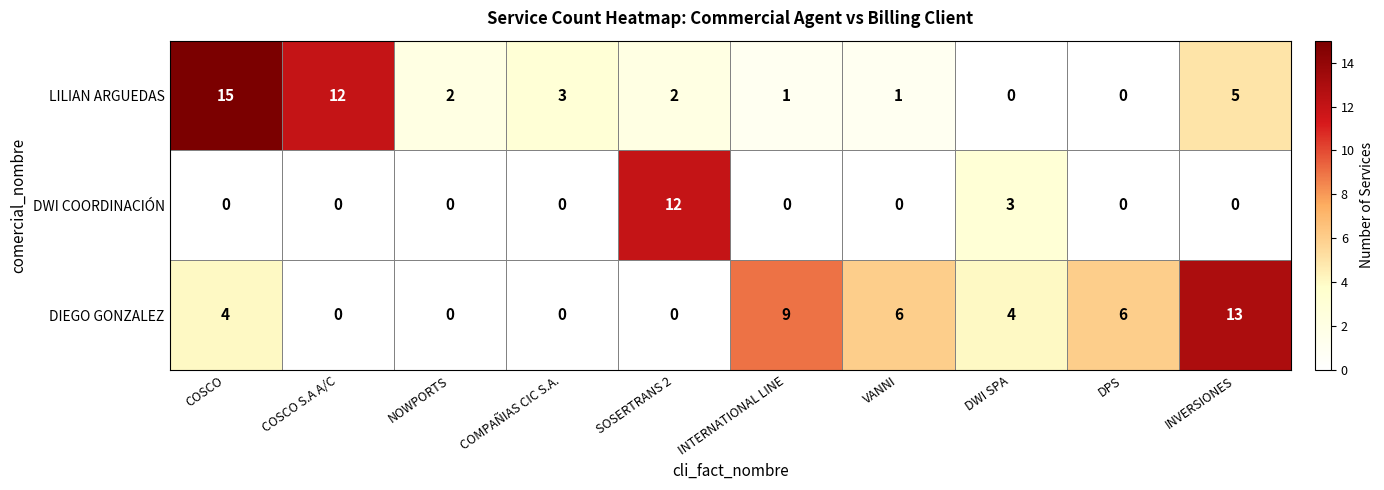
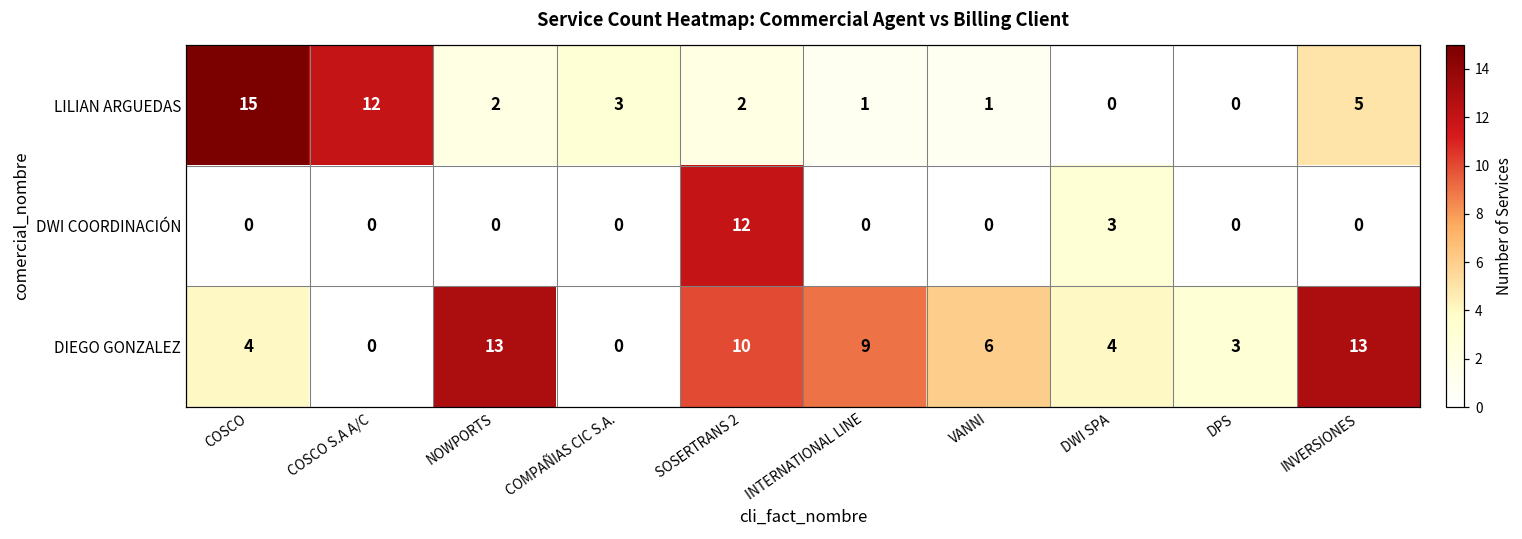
DIEGO GONZALEZ, NOWPORTS: 0 -> 13
DIEGO GONZALEZ, SOSERTRANS 2: 0 -> 10
DIEGO GONZALEZ, DPS: 6 -> 3
